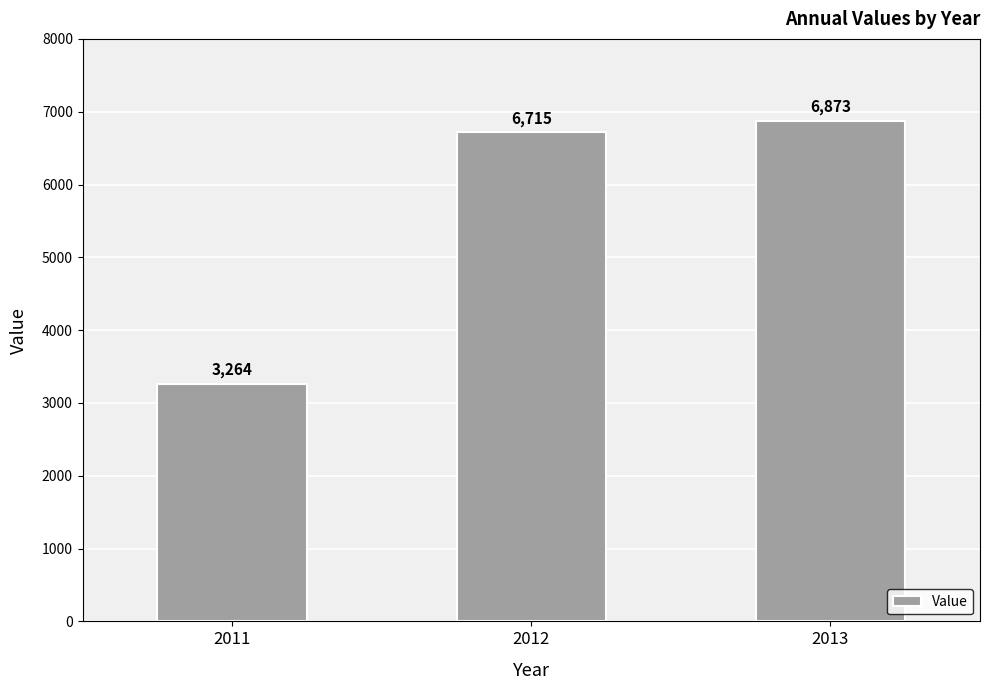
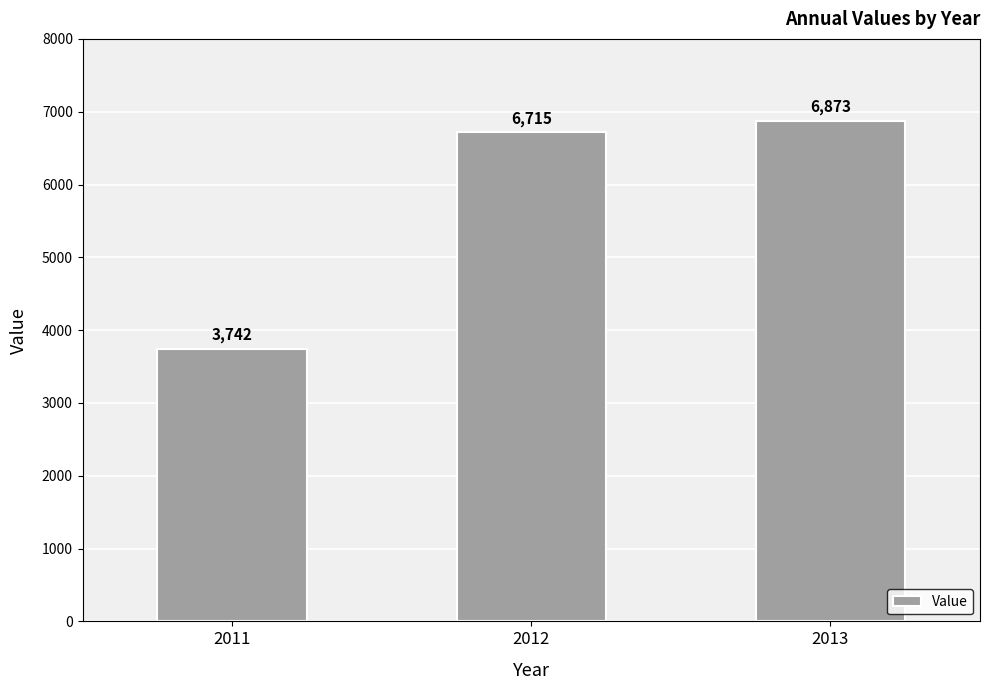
2011: 3,264 -> 3,742
